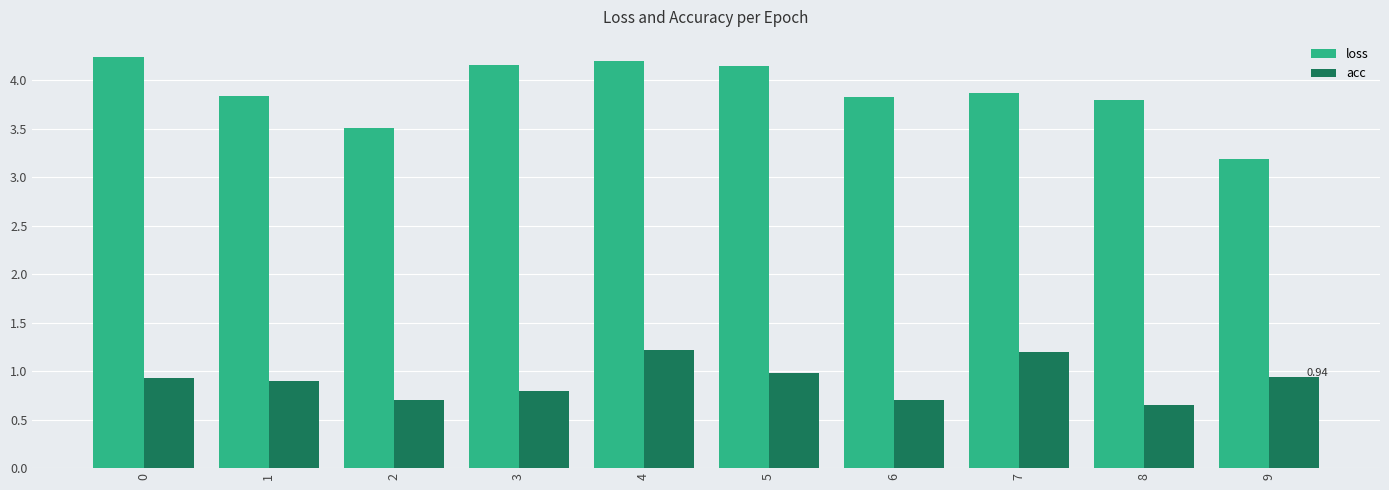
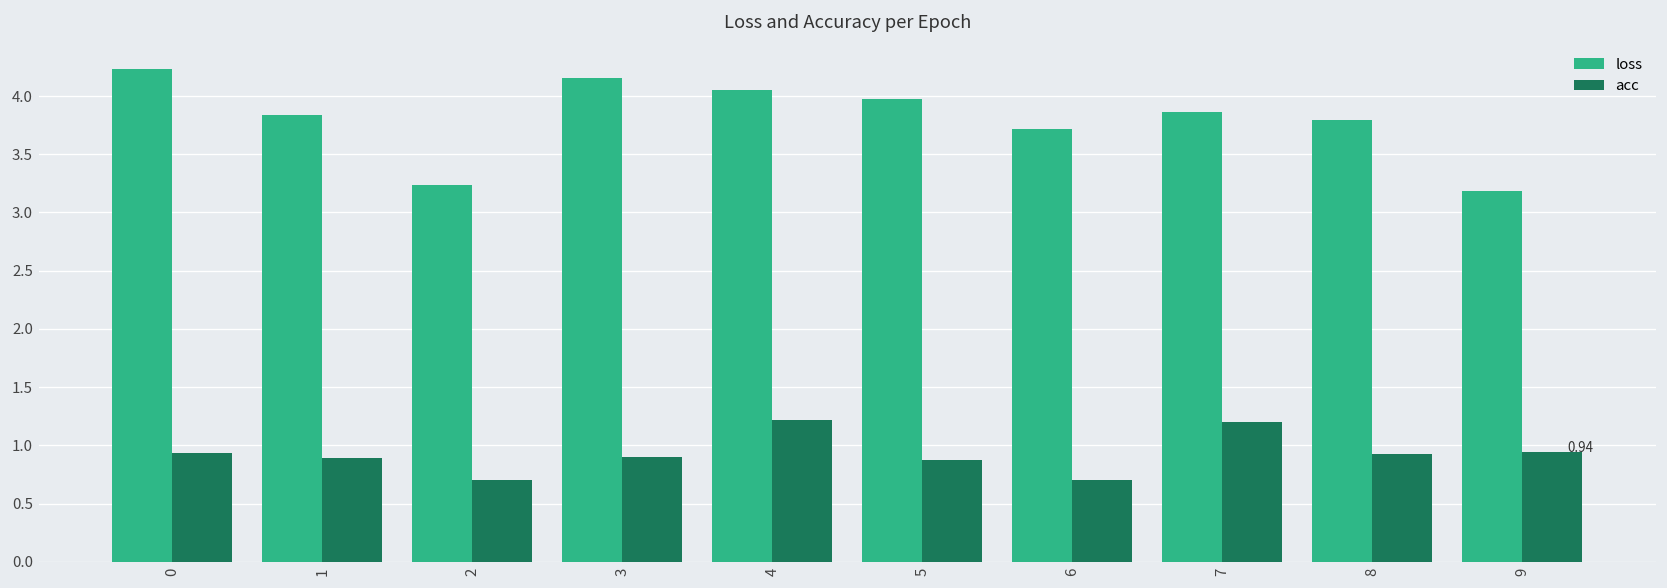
loss, 2: 3.5 -> 3.2
acc, 3: 0.8 -> 0.9
loss, 4: 4.2 -> 4.0
loss, 5: 4.1 -> 4.0
acc, 5: 1.0 -> 0.9
loss, 6: 3.8 -> 3.7
acc, 8: 0.6 -> 0.9
